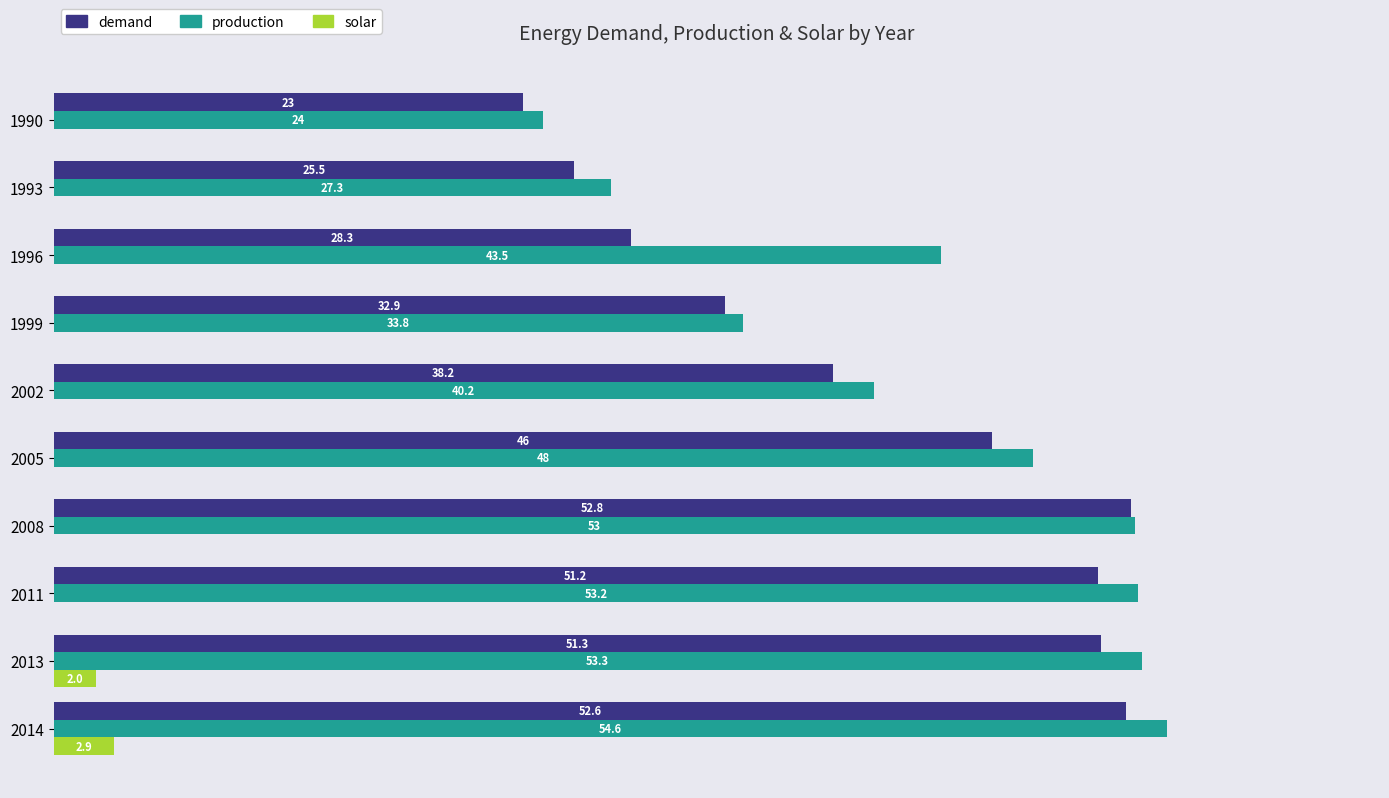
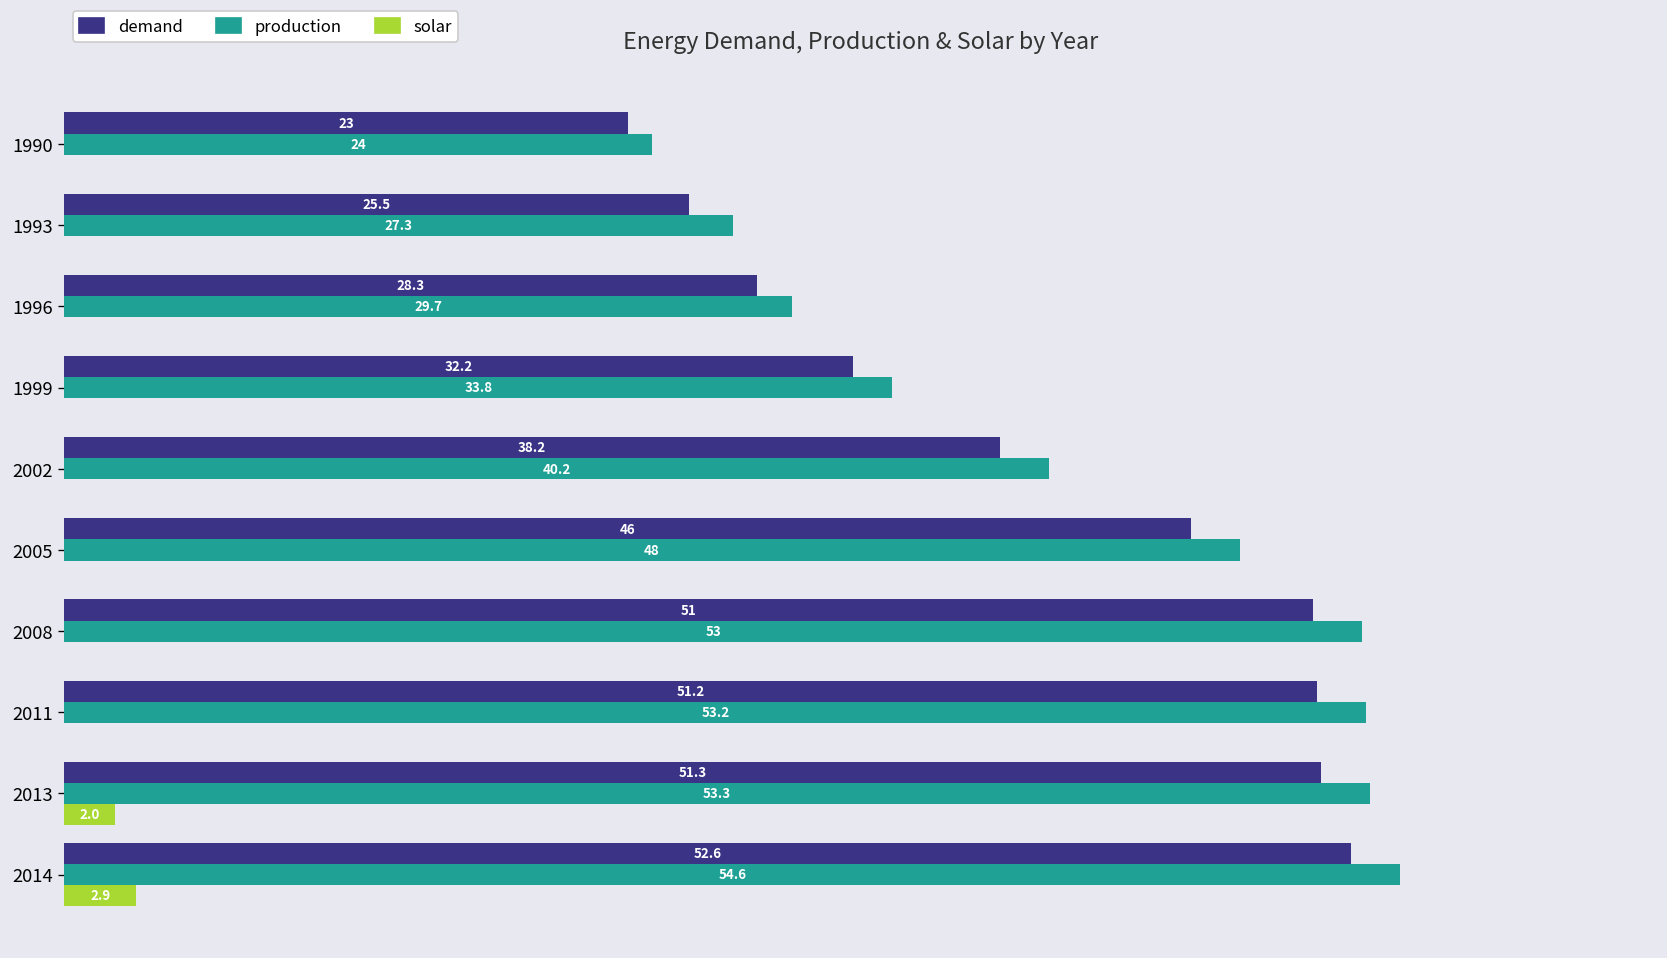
production, 1996: 43.5 -> 29.7
demand, 1999: 32.9 -> 32.2
demand, 2008: 52.8 -> 51
